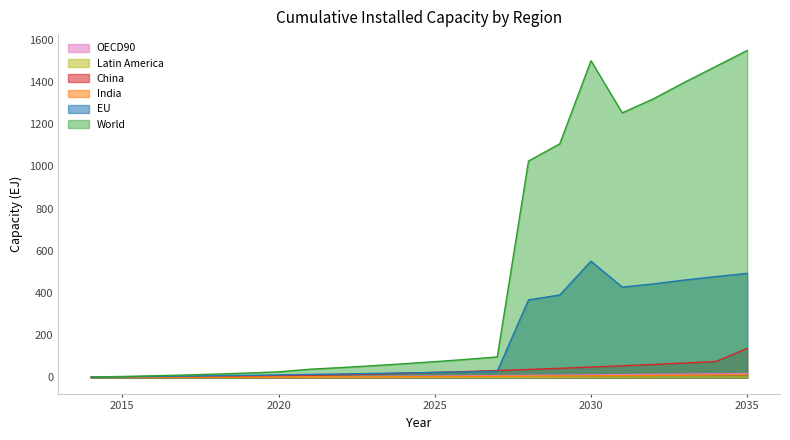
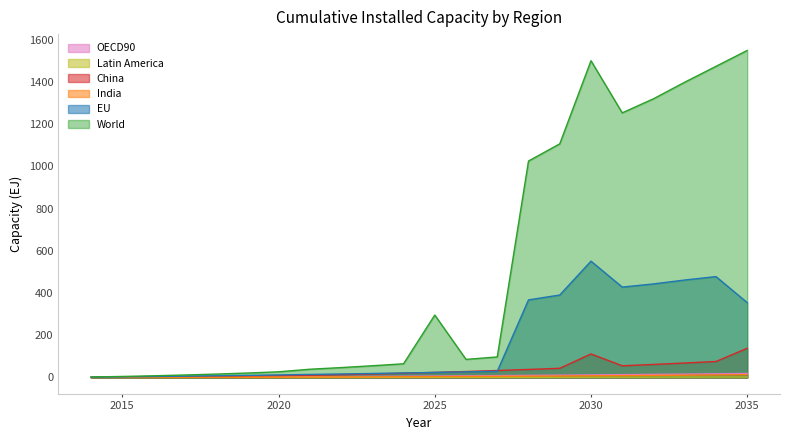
World, 2025: 70 -> 300
China, 2030: 50 -> 110
EU, 2035: 490 -> 350
